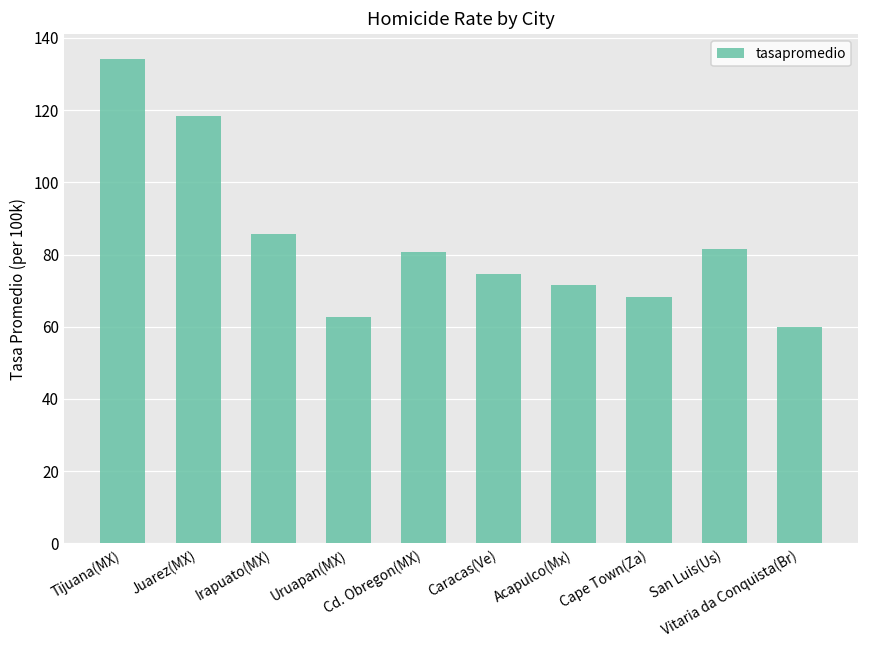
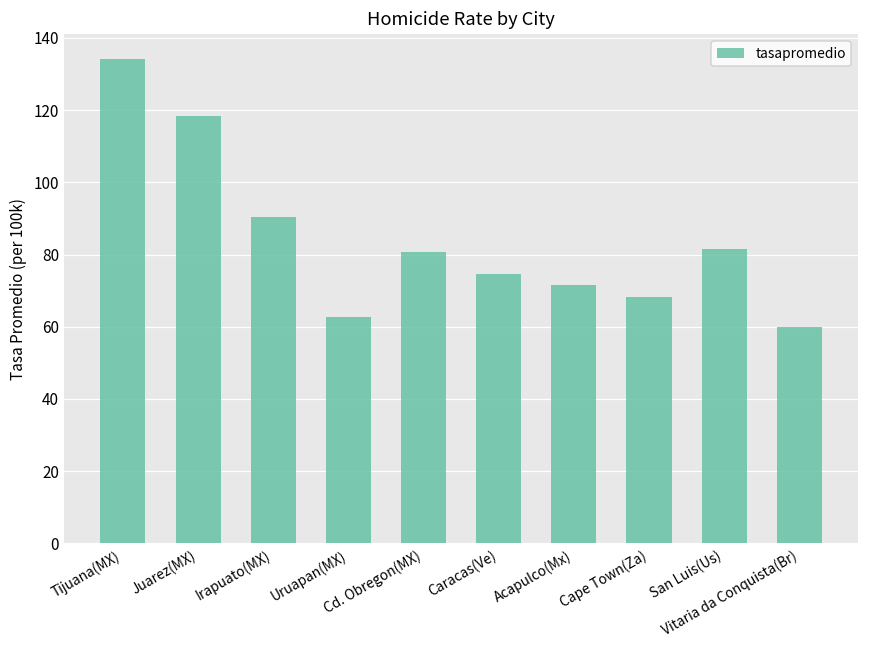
Irapuato(MX): 86 -> 90
